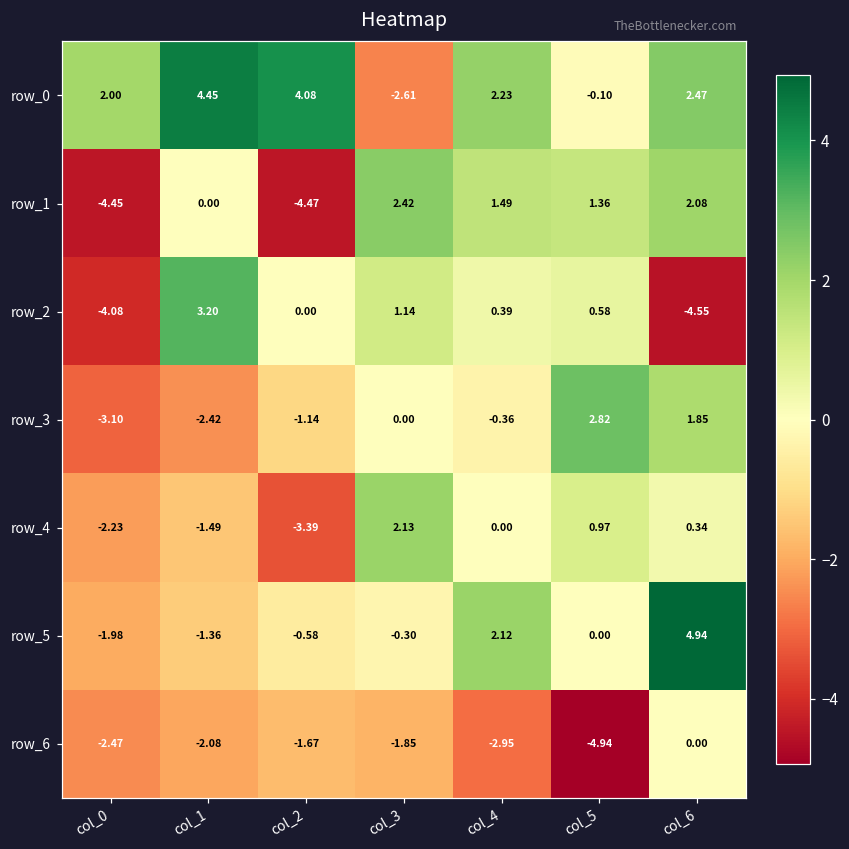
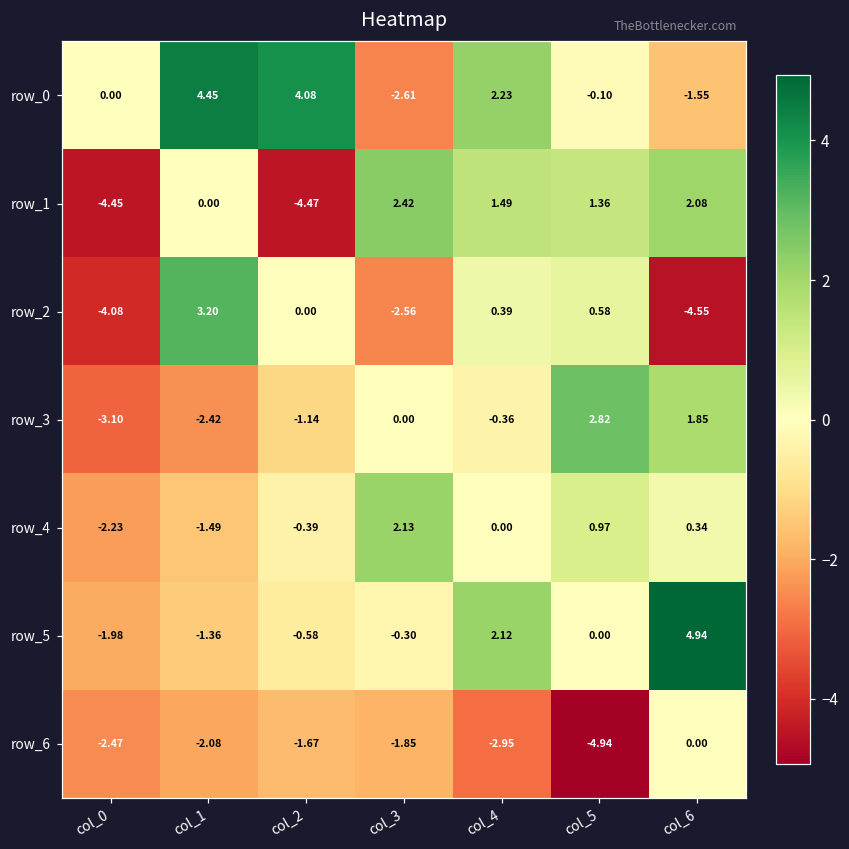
row_0, col_0: 2.00 -> 0.00
row_0, col_6: 2.47 -> -1.55
row_2, col_3: 1.14 -> -2.56
row_4, col_2: -3.39 -> -0.39
